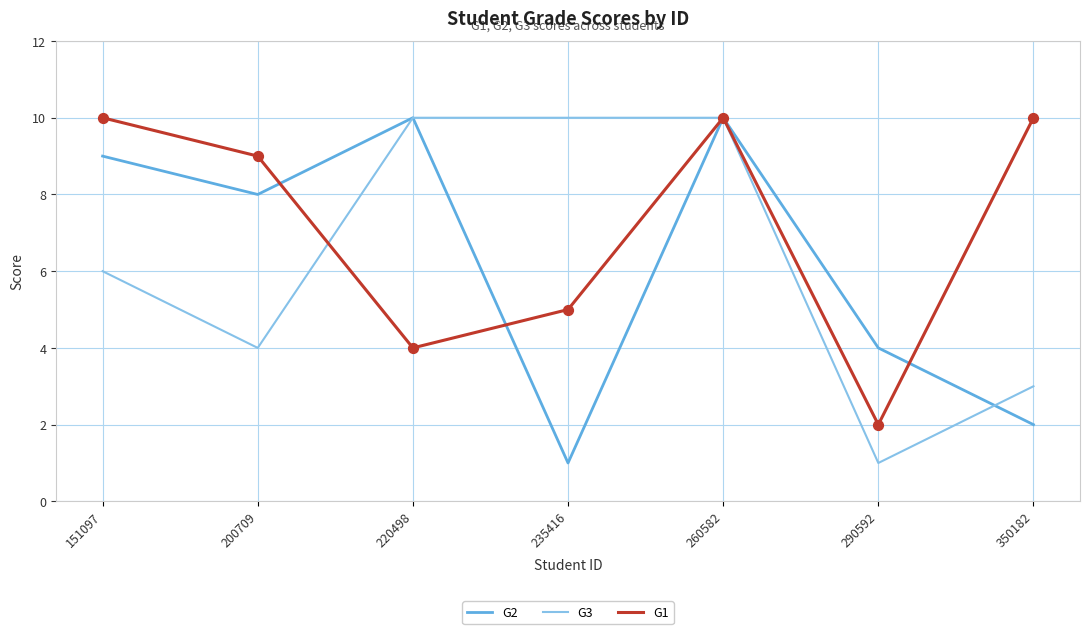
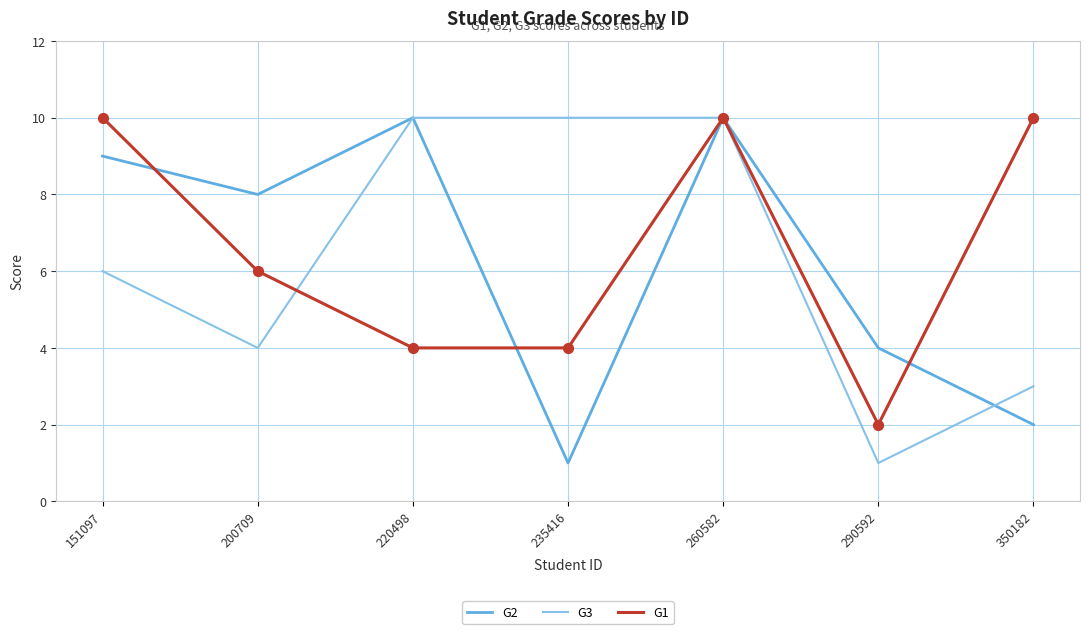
G1, 200709: 9 -> 6
G1, 235416: 5 -> 4
